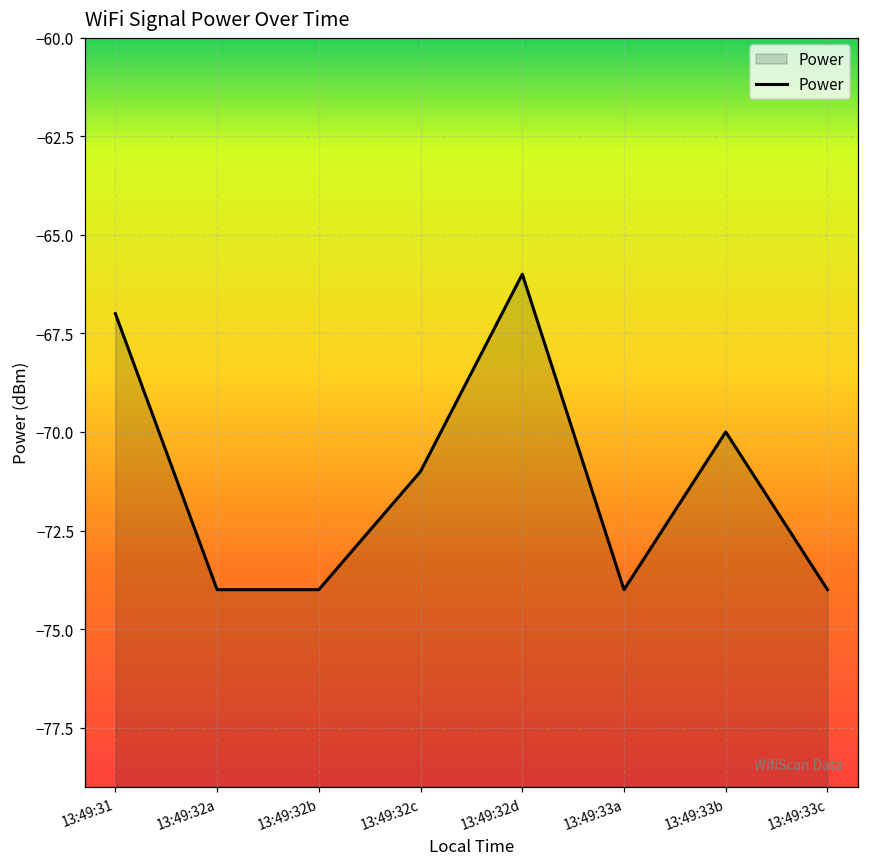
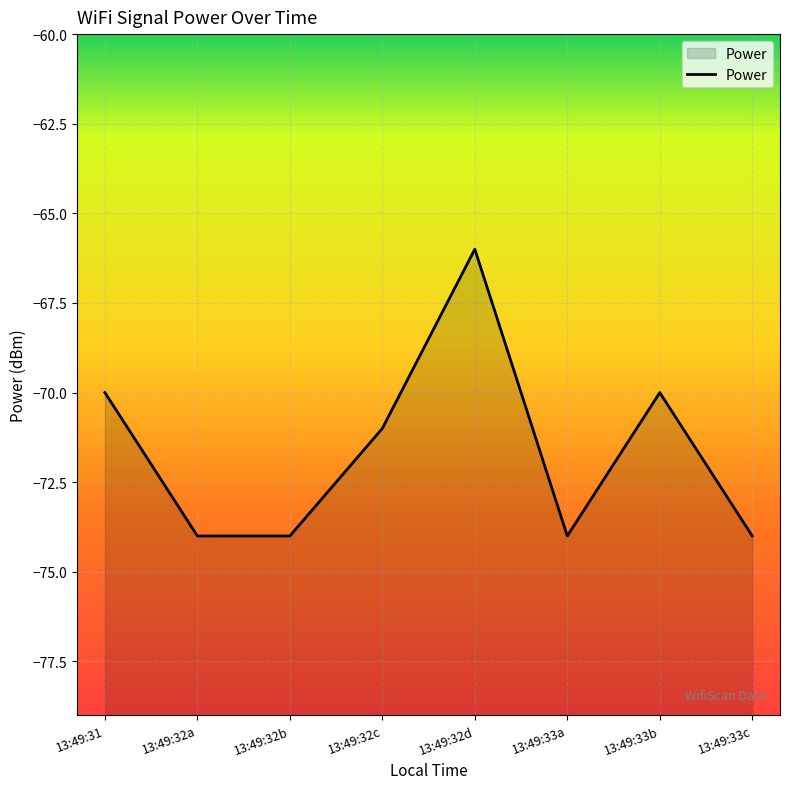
13:49:31: -67 -> -70
